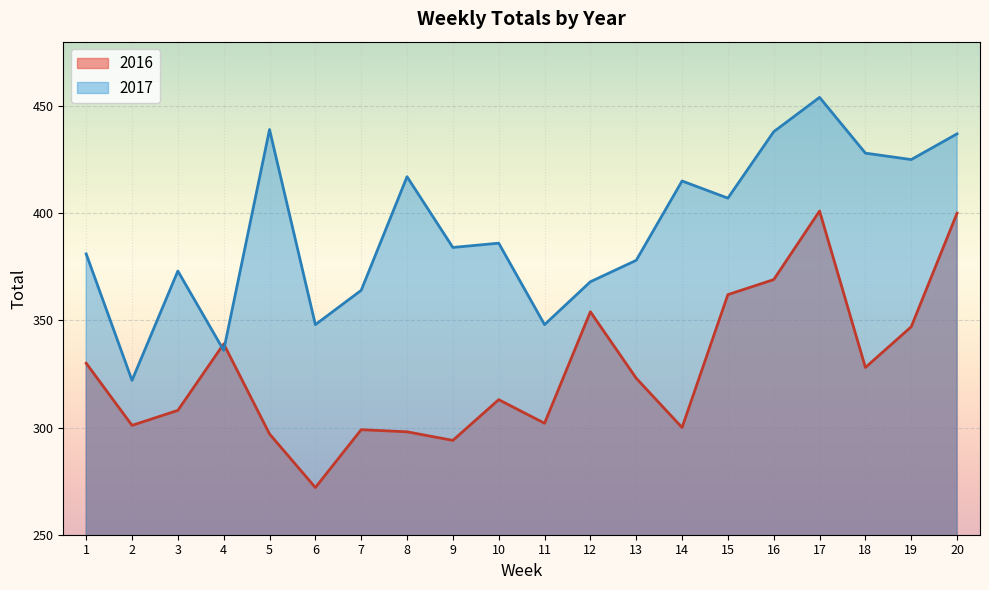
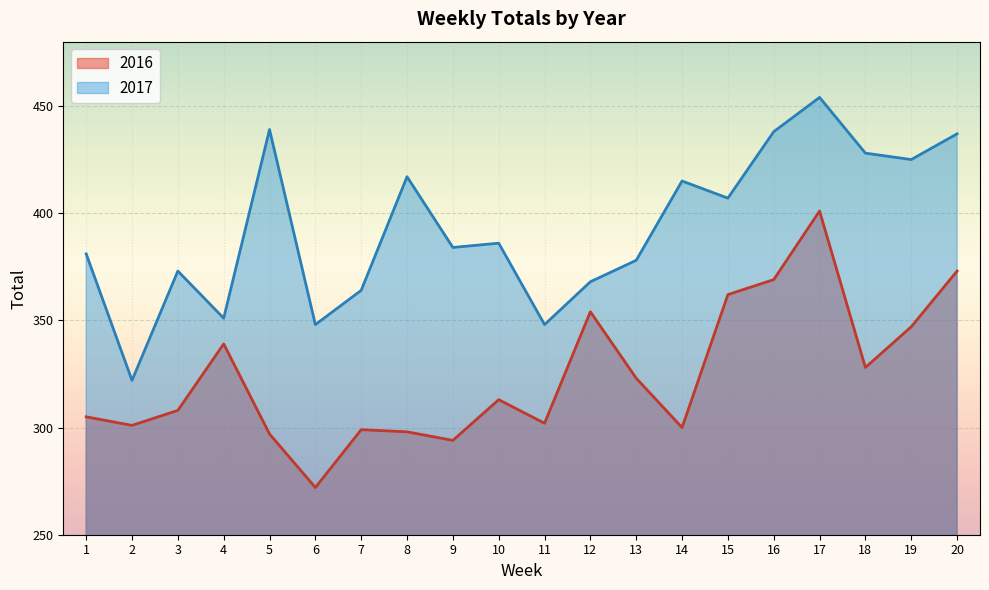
2016, 1: 330 -> 305
2017, 4: 336 -> 351
2016, 20: 400 -> 373
